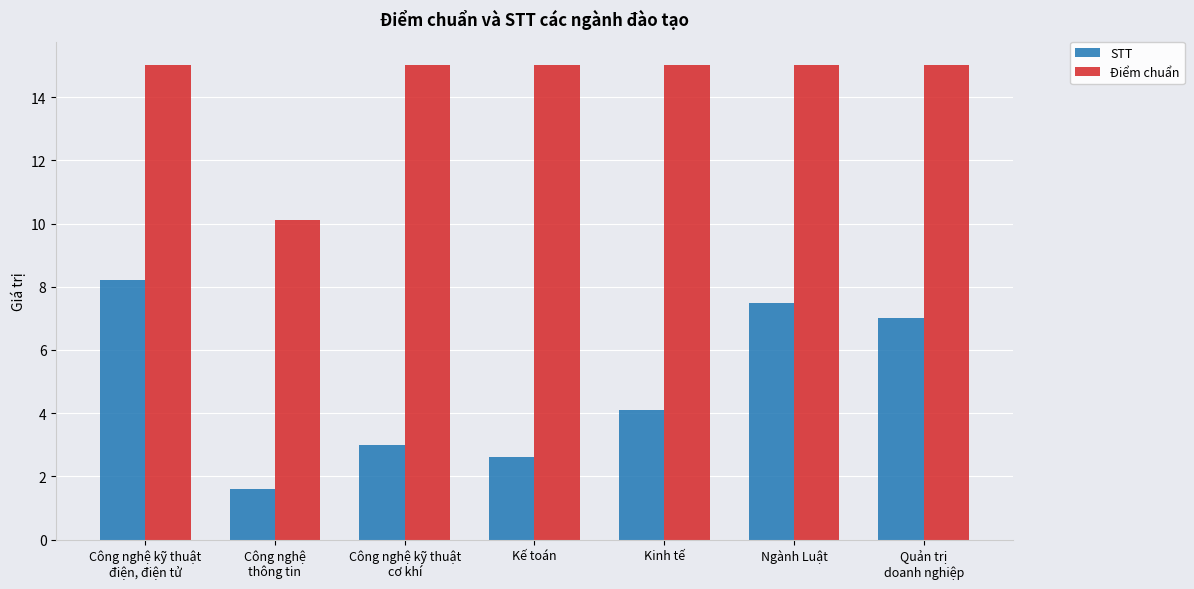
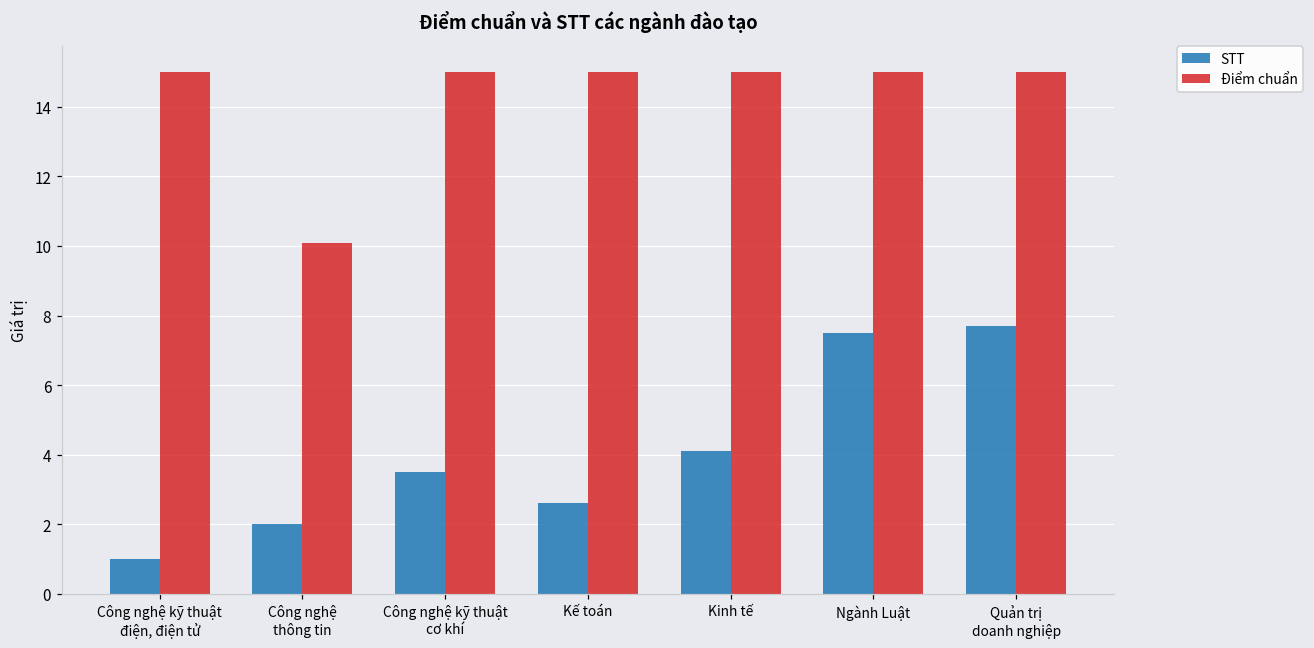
STT, Công nghệ kỹ thuật điện, điện tử: 8.2 -> 1.0
STT, Công nghệ thông tin: 1.6 -> 2.0
STT, Công nghệ kỹ thuật cơ khí: 3.0 -> 3.5
STT, Quản trị doanh nghiệp: 7.0 -> 7.7
